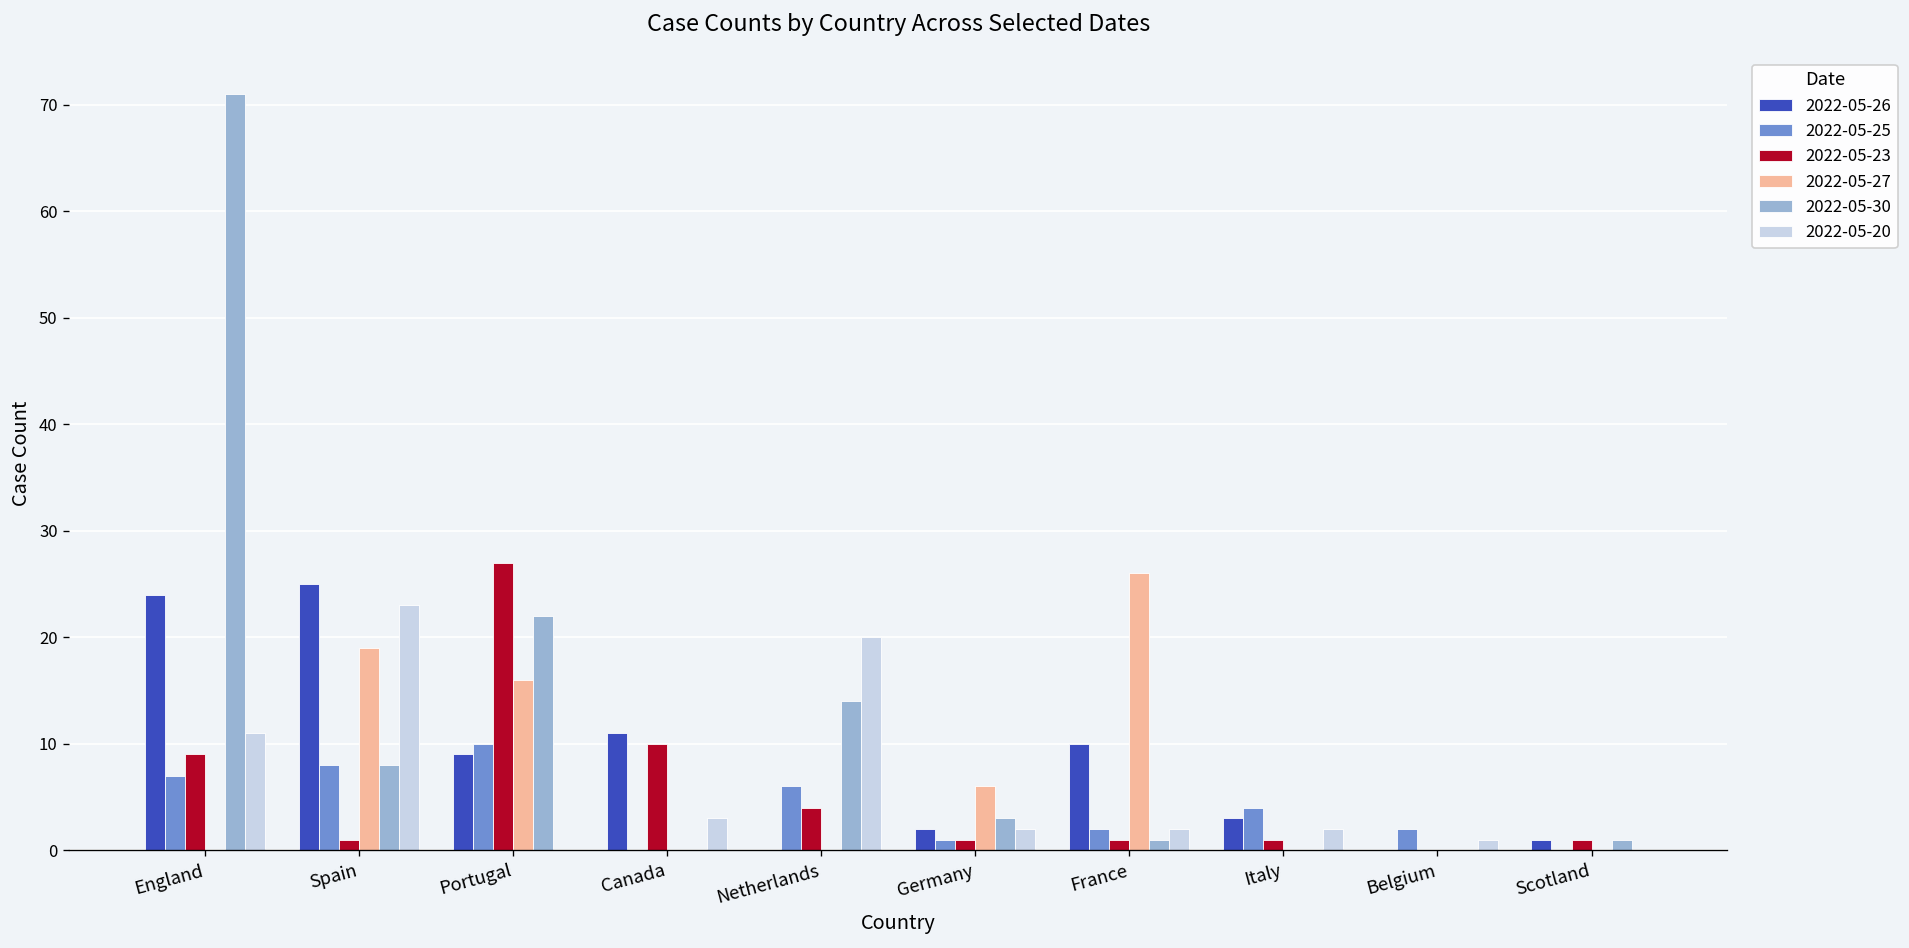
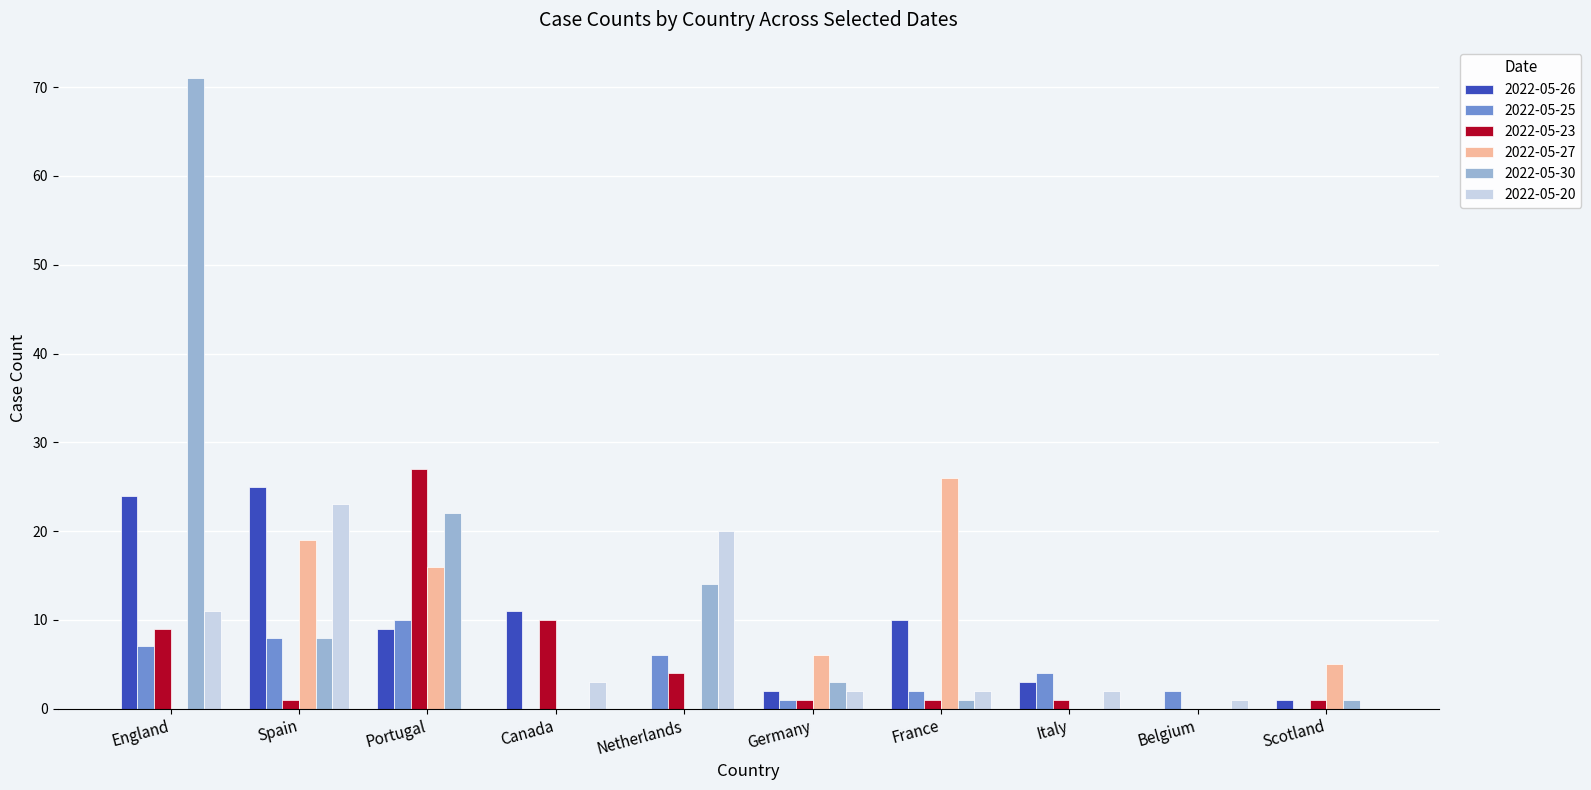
2022-05-27, Scotland: 0 -> 5
